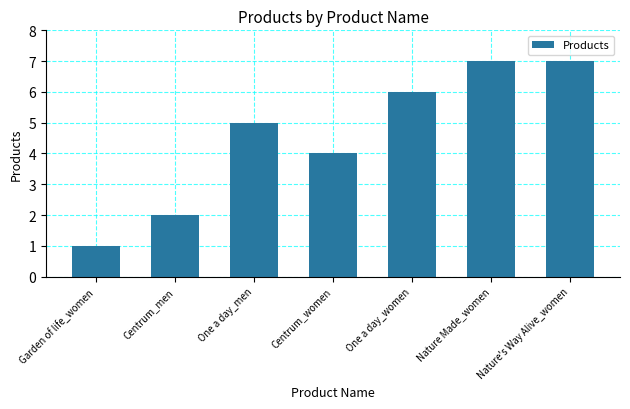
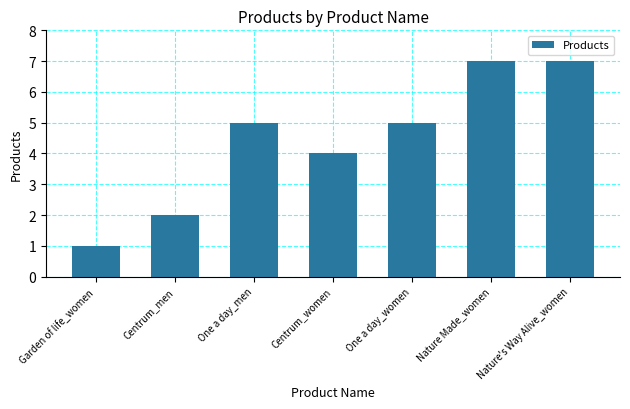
One a day_women: 6 -> 5
